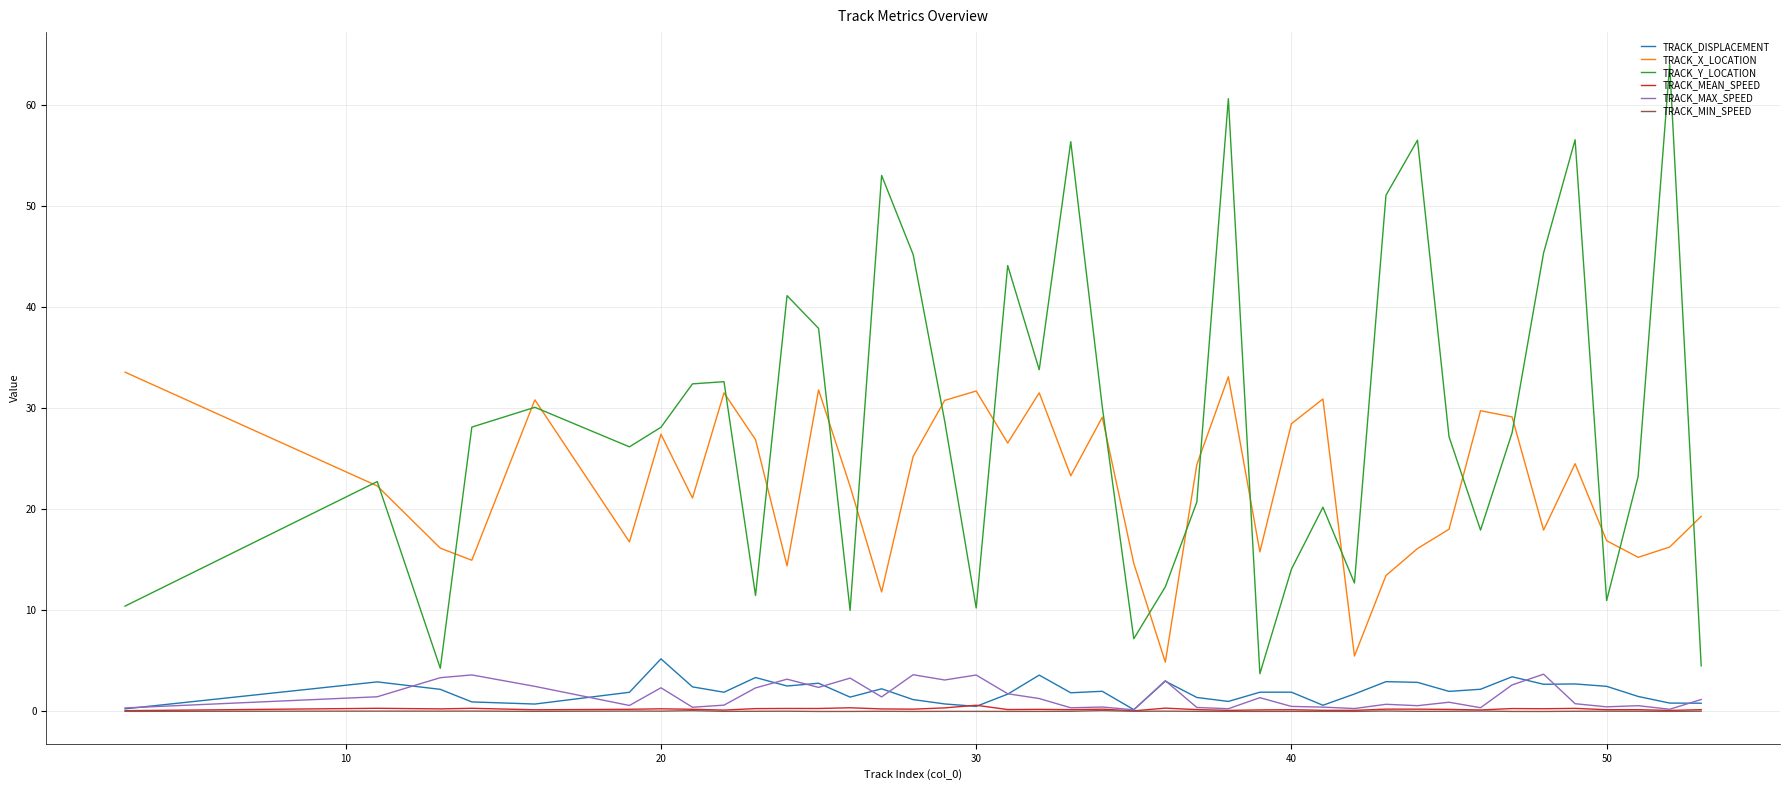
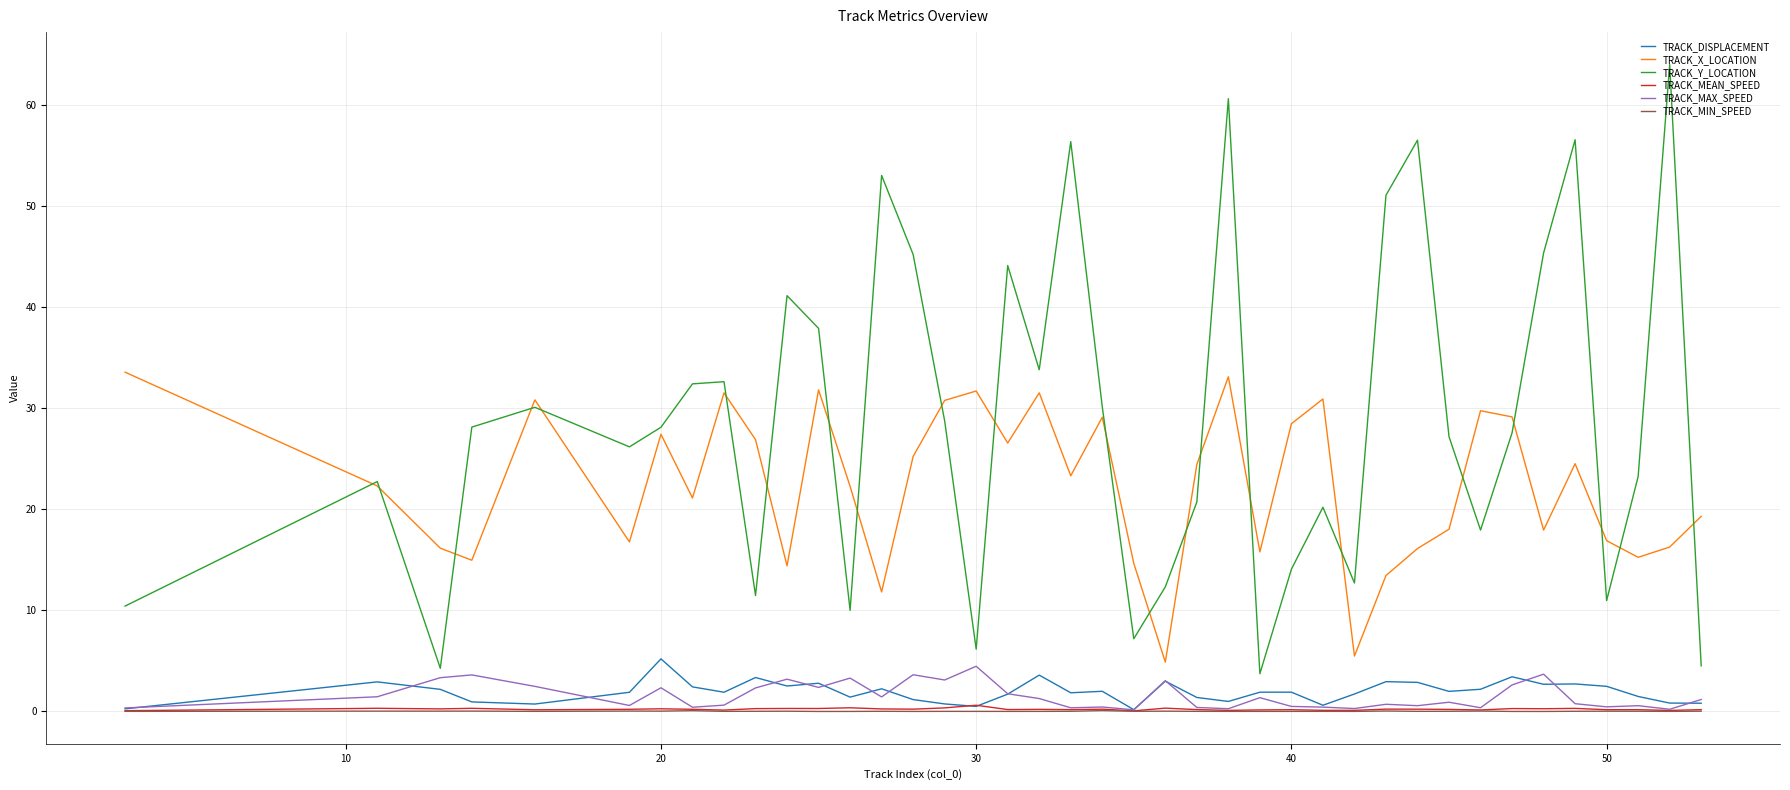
TRACK_Y_LOCATION, 30: 10.2 -> 6.2
TRACK_MAX_SPEED, 30: 3.6 -> 4.5
